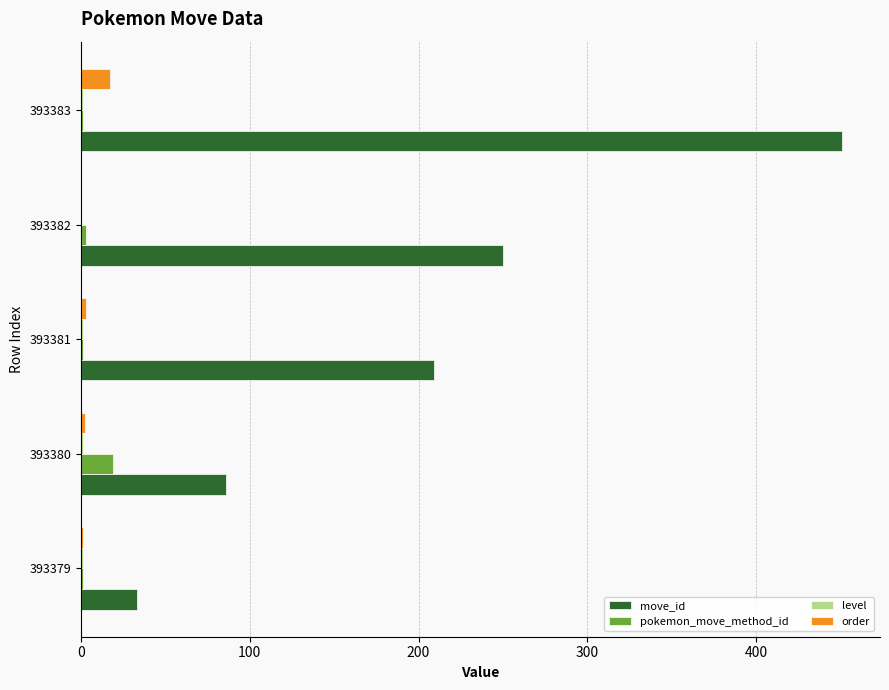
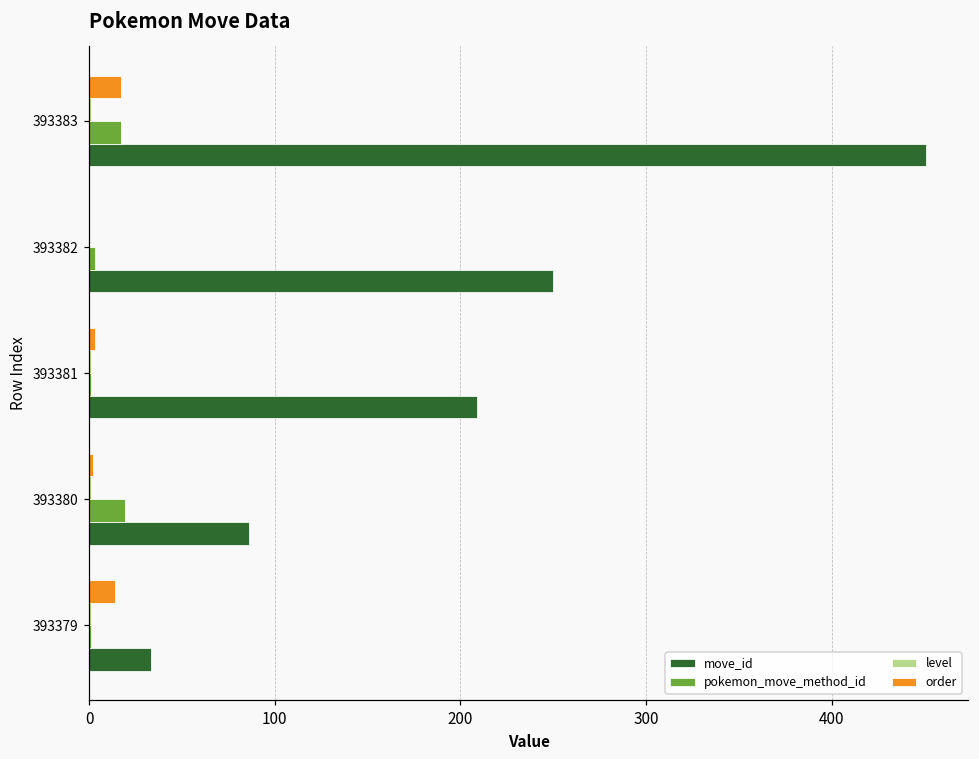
pokemon_move_method_id, 393383: 1 -> 17
order, 393379: 1 -> 14
